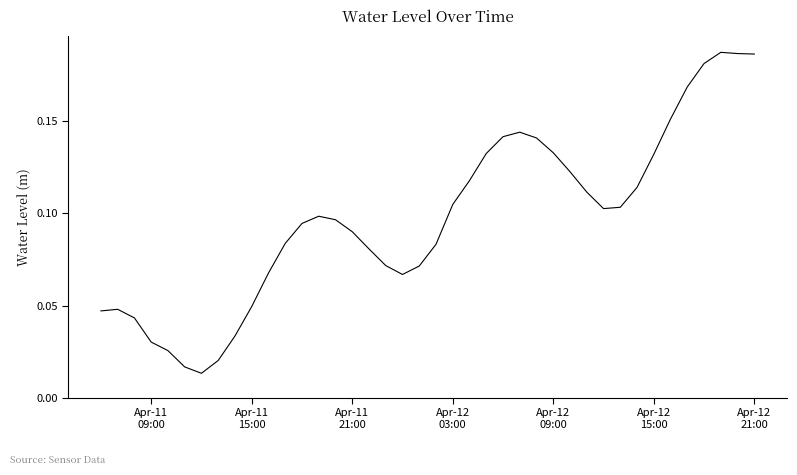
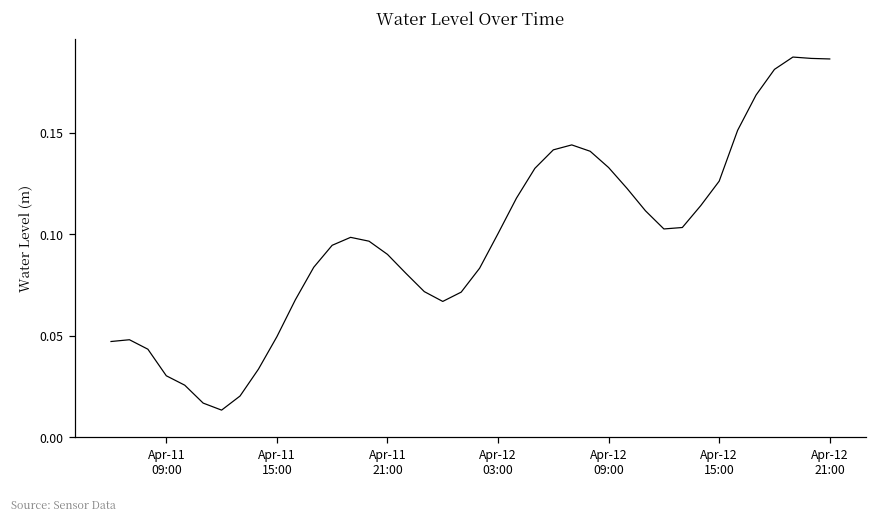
Apr-12 03:00: 0.105 -> 0.100
Apr-12 15:00: 0.132 -> 0.126
